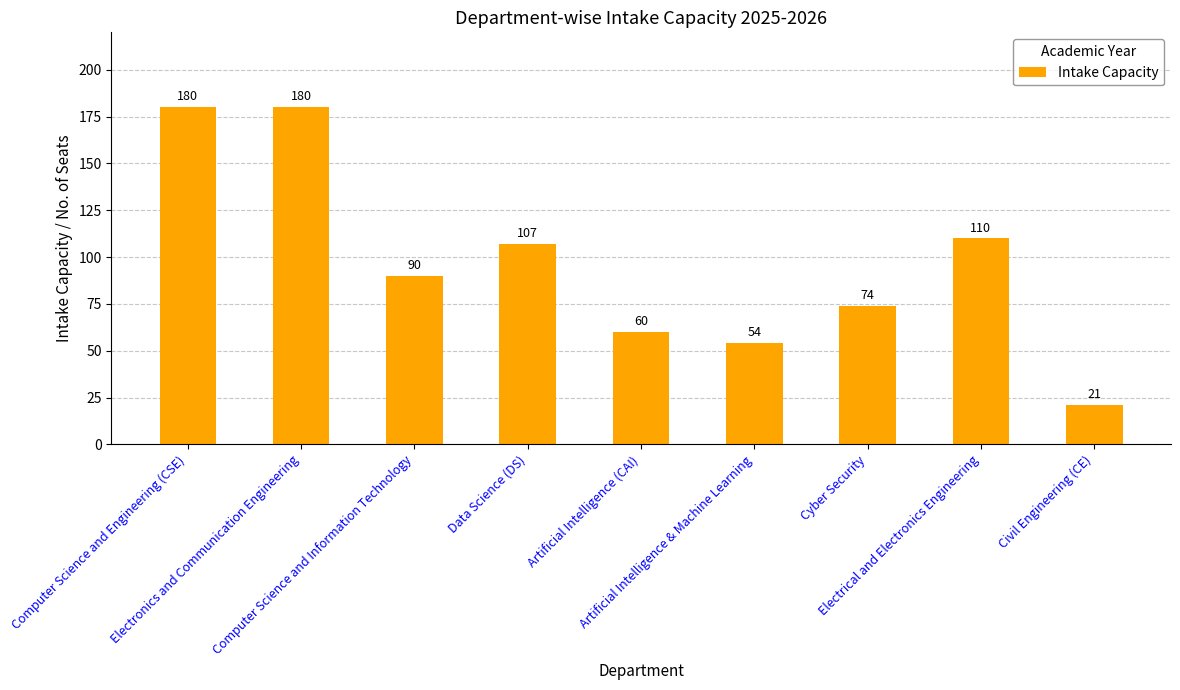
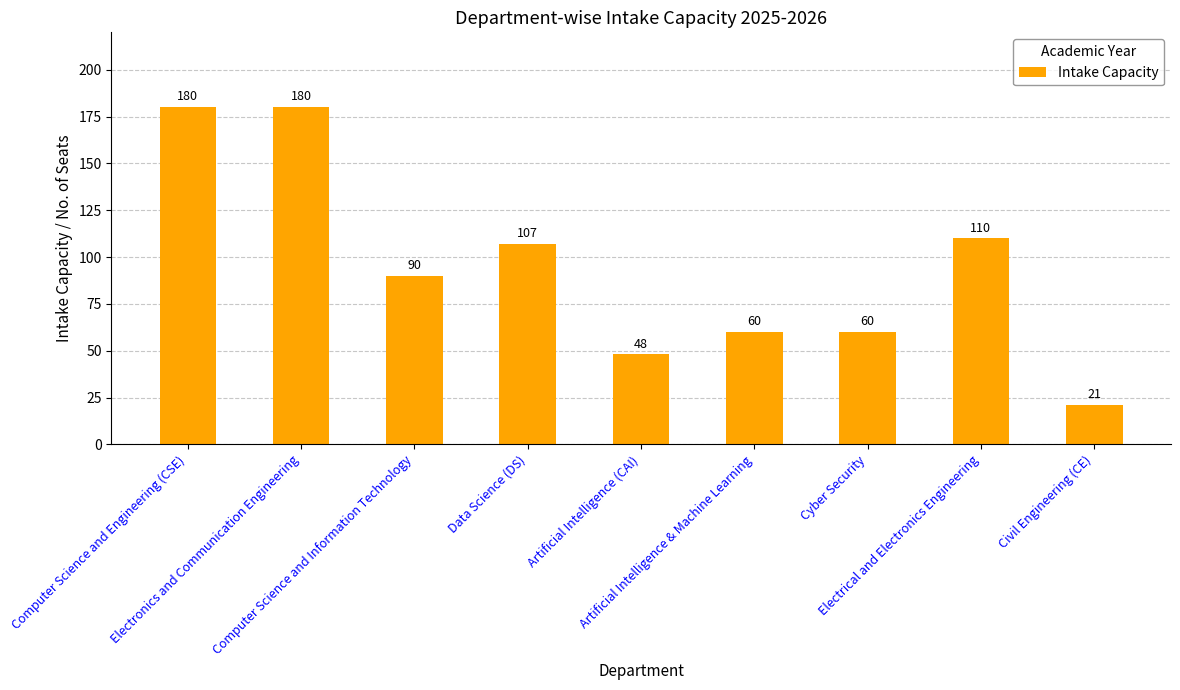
Artificial Intelligence (CAI): 60 -> 48
Artificial Intelligence & Machine Learning: 54 -> 60
Cyber Security: 74 -> 60
